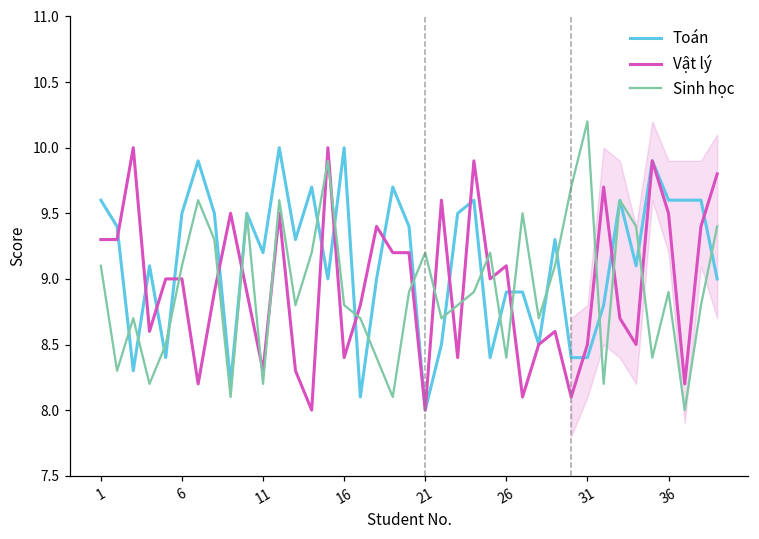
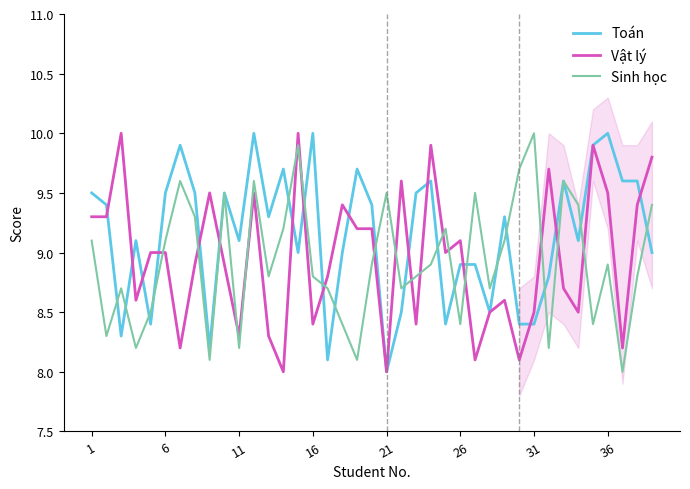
Toán, 1: 9.6 -> 9.5
Toán, 11: 9.2 -> 9.1
Sinh học, 21: 9.2 -> 9.5
Sinh học, 31: 10.2 -> 10.0
Toán, 36: 9.6 -> 10.0
